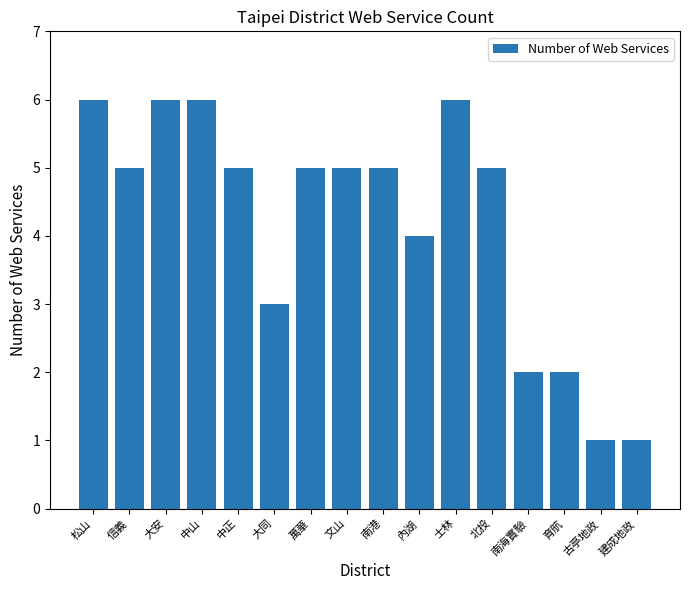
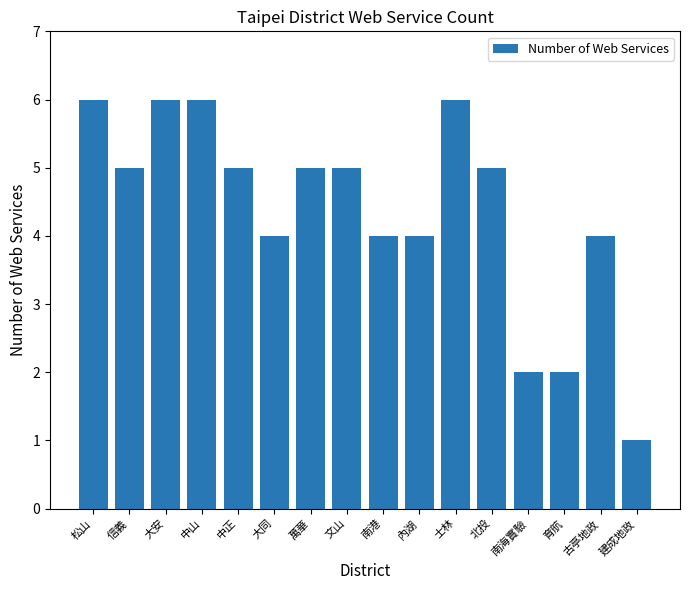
大同: 3 -> 4
南港: 5 -> 4
古亭地政: 1 -> 4
